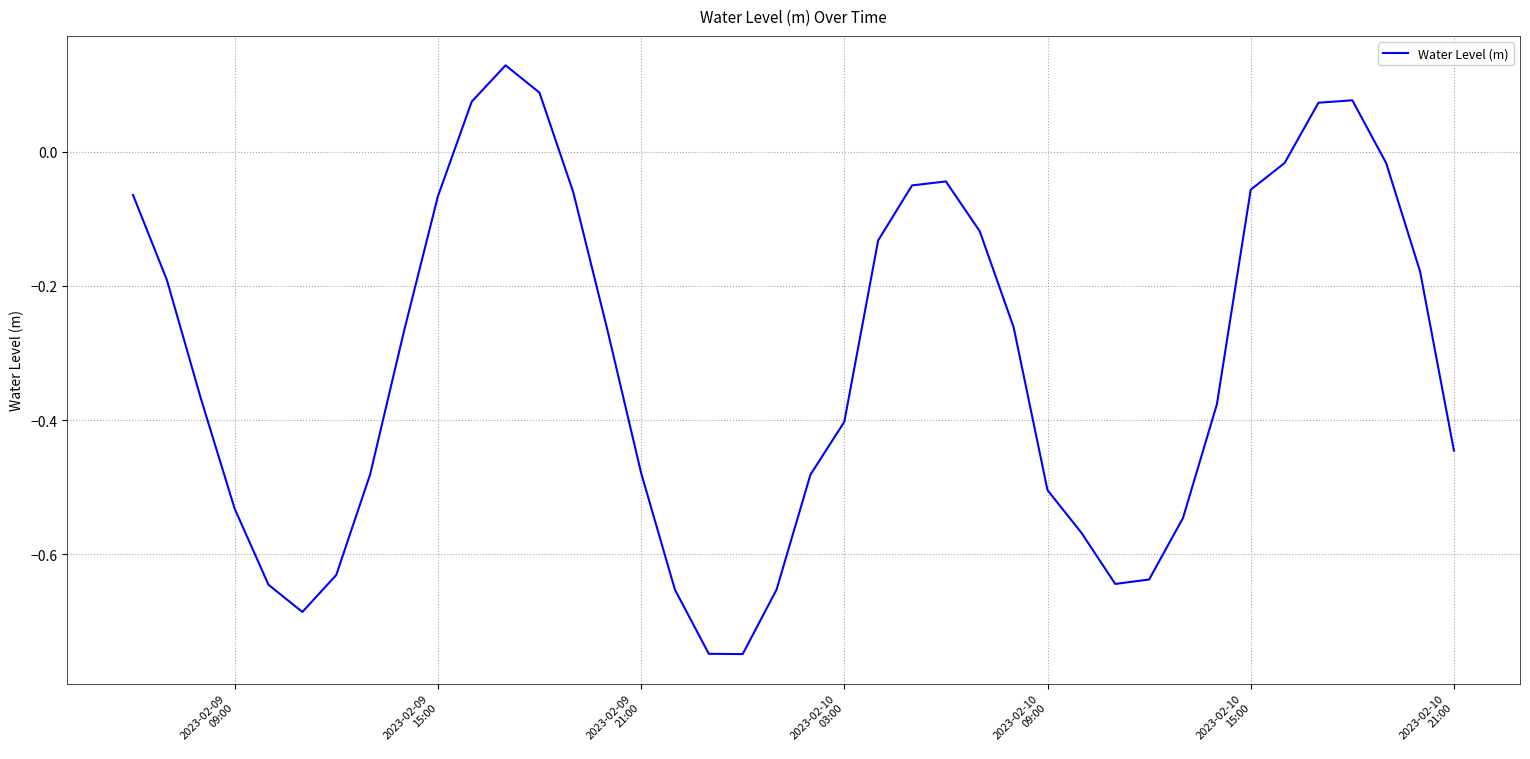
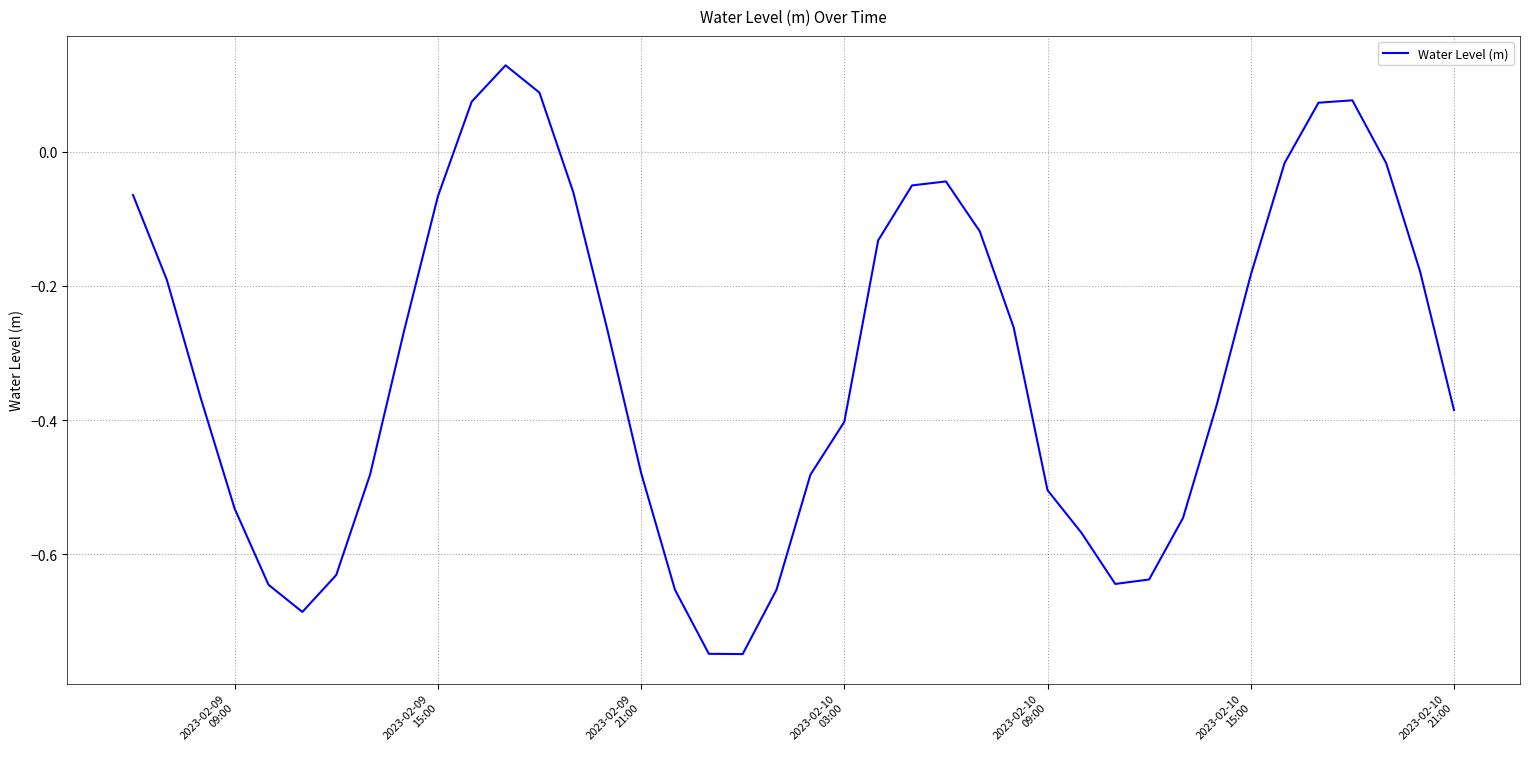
2023-02-10 15:00: -0.06 -> -0.18
2023-02-10 21:00: -0.45 -> -0.39
